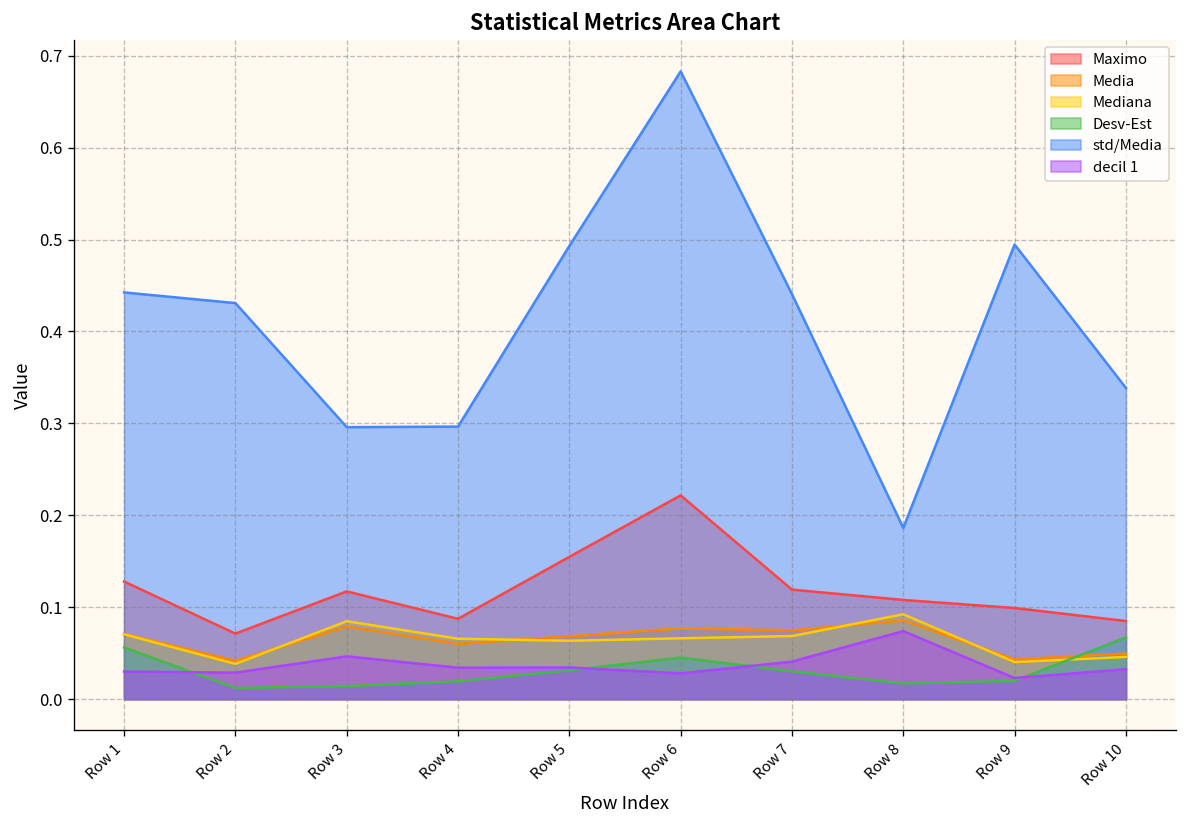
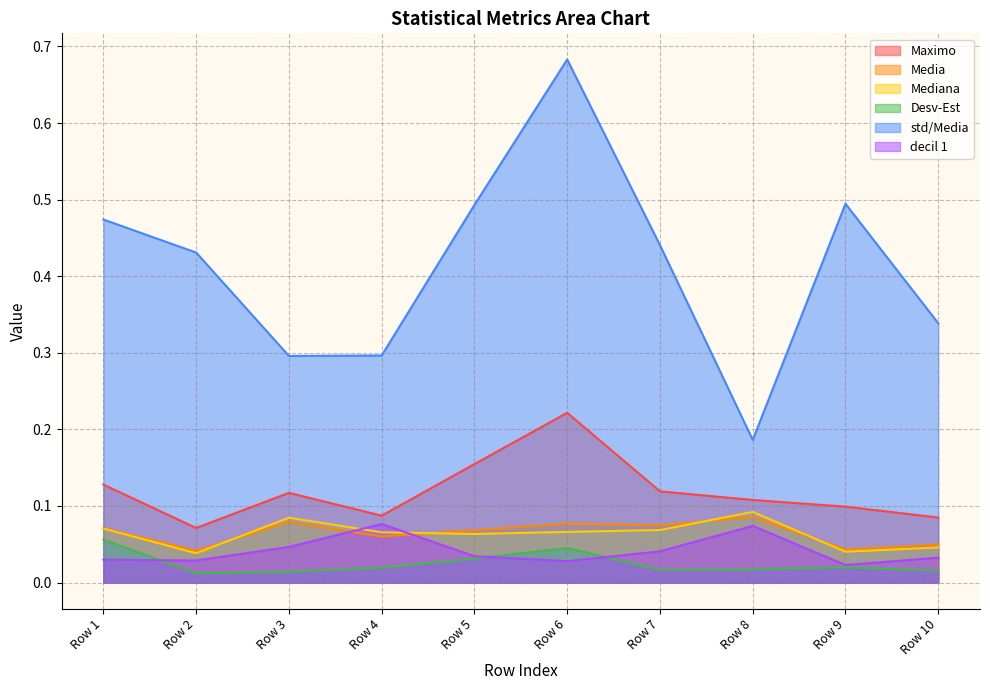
std/Media, Row 1: 0.44 -> 0.47
decil 1, Row 4: 0.03 -> 0.08
Desv-Est, Row 7: 0.03 -> 0.02
Desv-Est, Row 10: 0.07 -> 0.02
